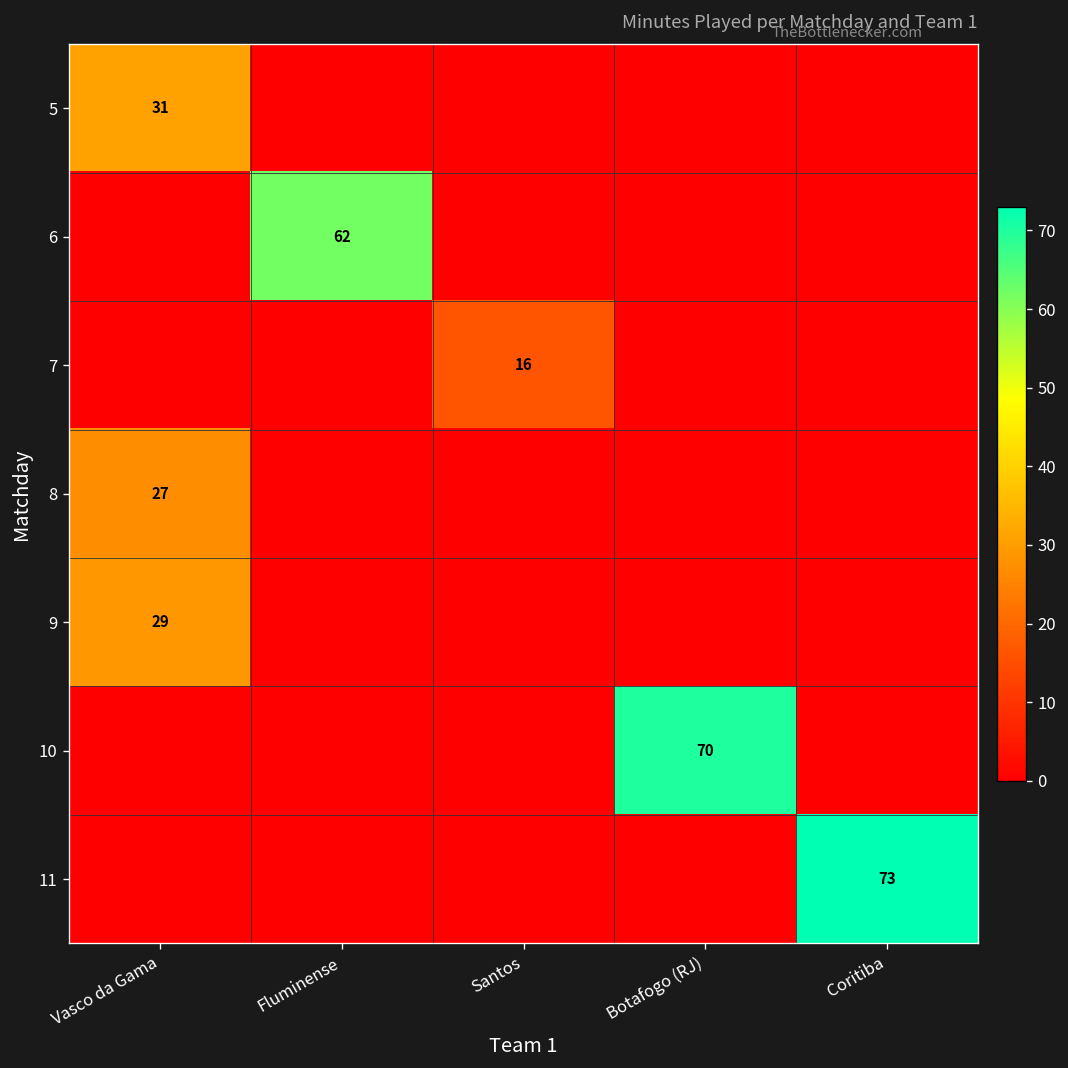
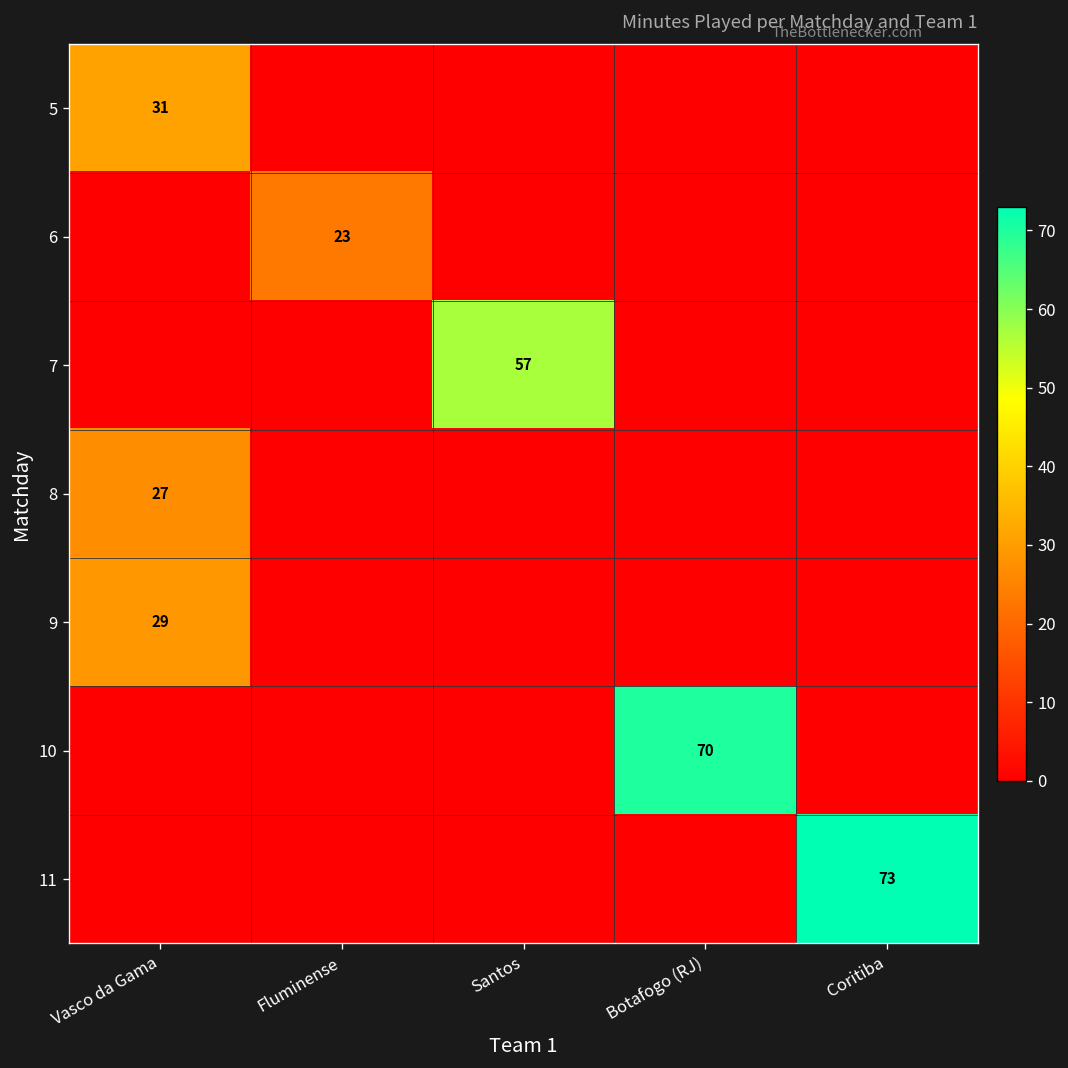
6, Fluminense: 62 -> 23
7, Santos: 16 -> 57
